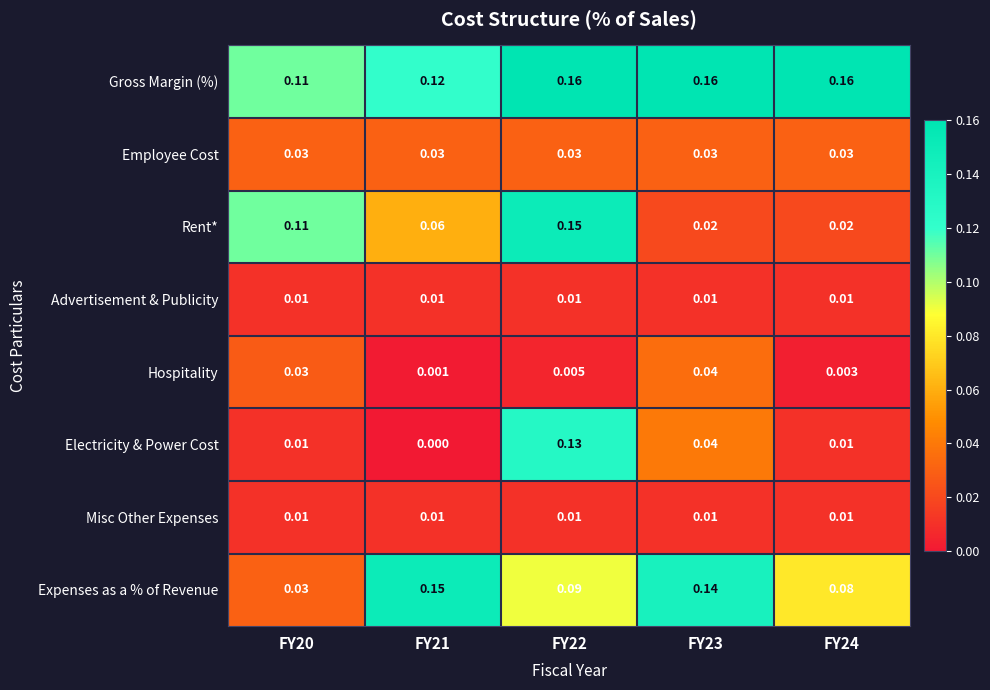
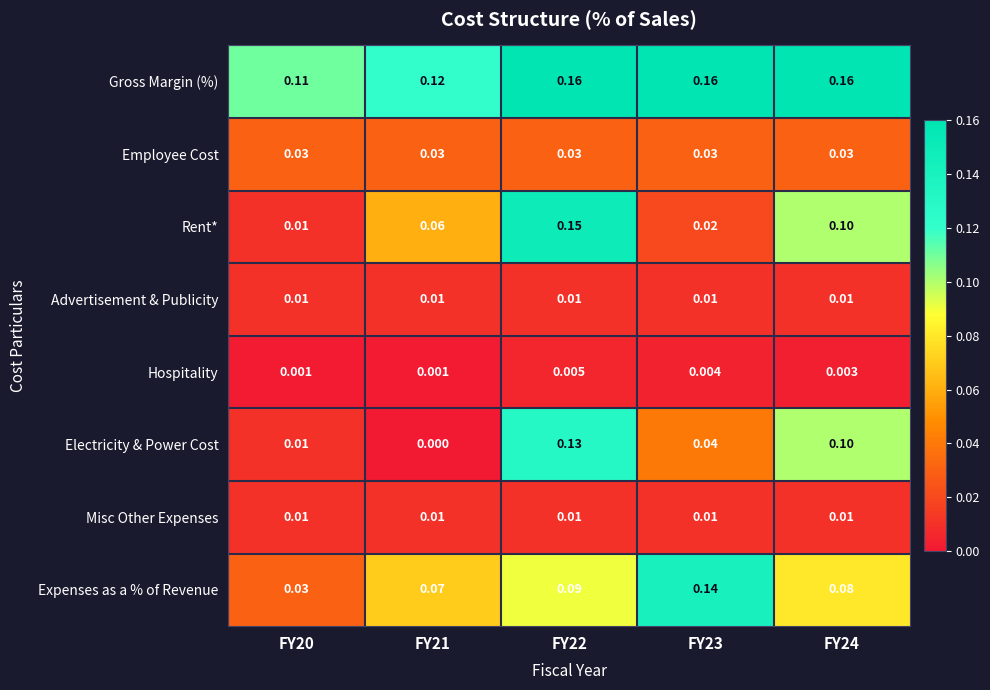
Rent*, FY20: 0.11 -> 0.01
Rent*, FY24: 0.02 -> 0.10
Hospitality, FY20: 0.03 -> 0.001
Hospitality, FY23: 0.04 -> 0.004
Electricity & Power Cost, FY24: 0.01 -> 0.10
Expenses as a % of Revenue, FY21: 0.15 -> 0.07
